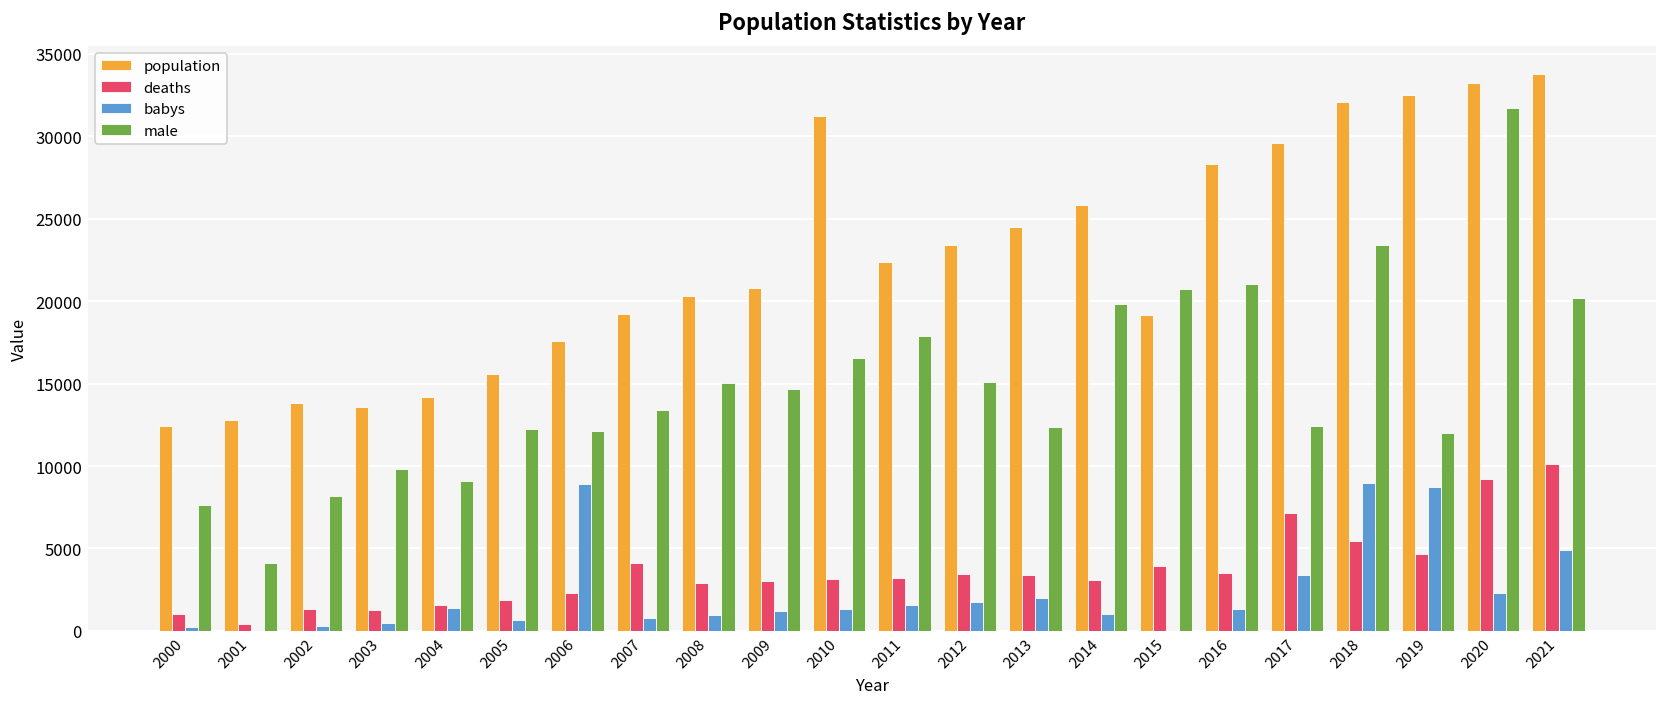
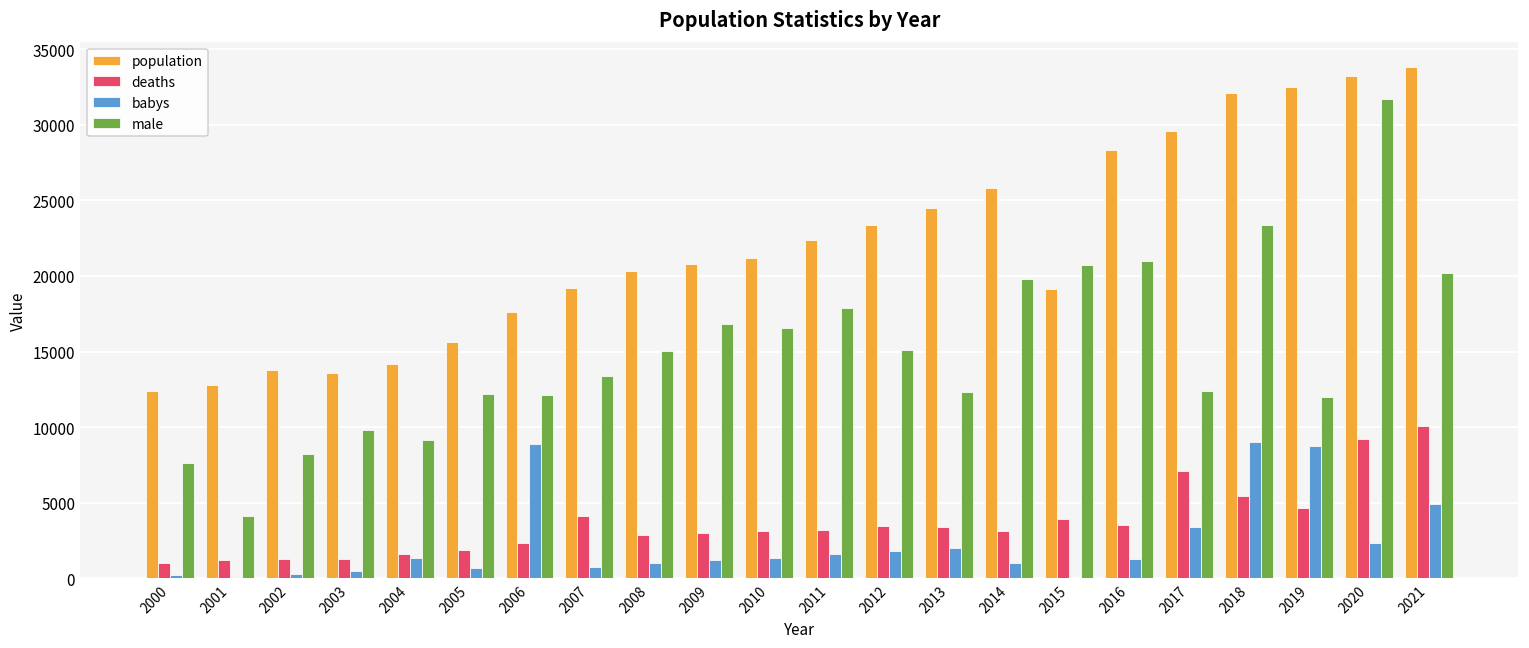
deaths, 2001: 400 -> 1200
male, 2009: 14700 -> 16800
population, 2010: 31200 -> 21200
